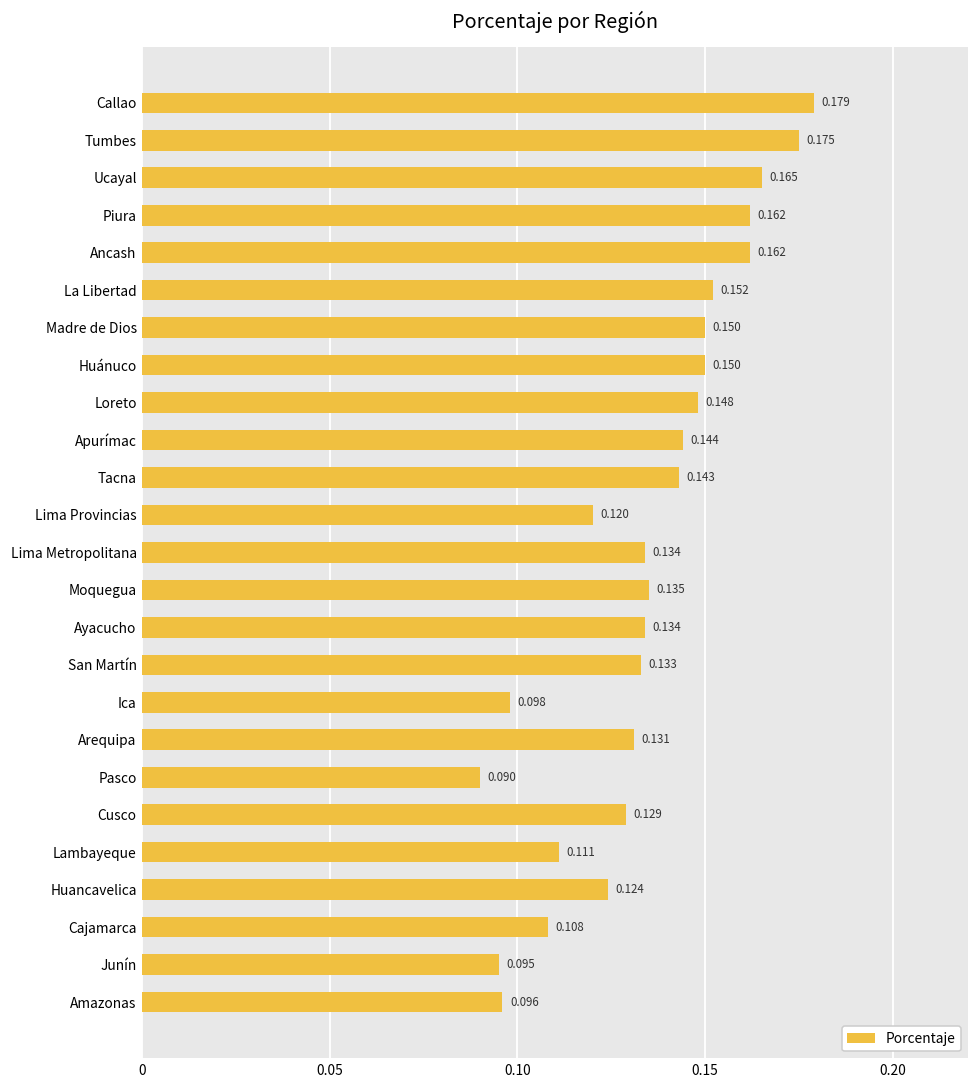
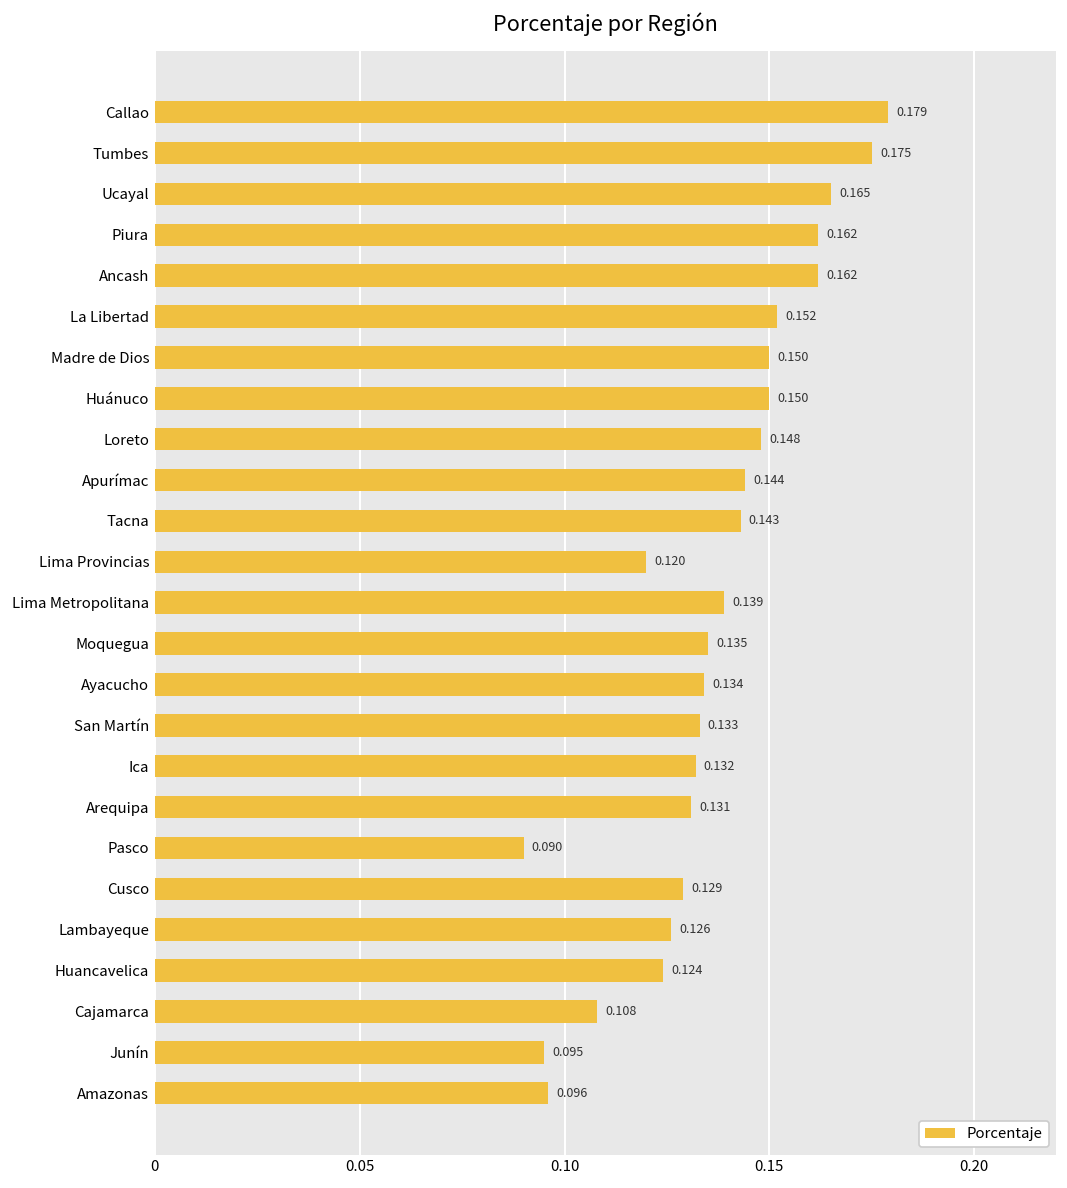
Lima Metropolitana: 0.134 -> 0.139
Ica: 0.098 -> 0.132
Lambayeque: 0.111 -> 0.126
